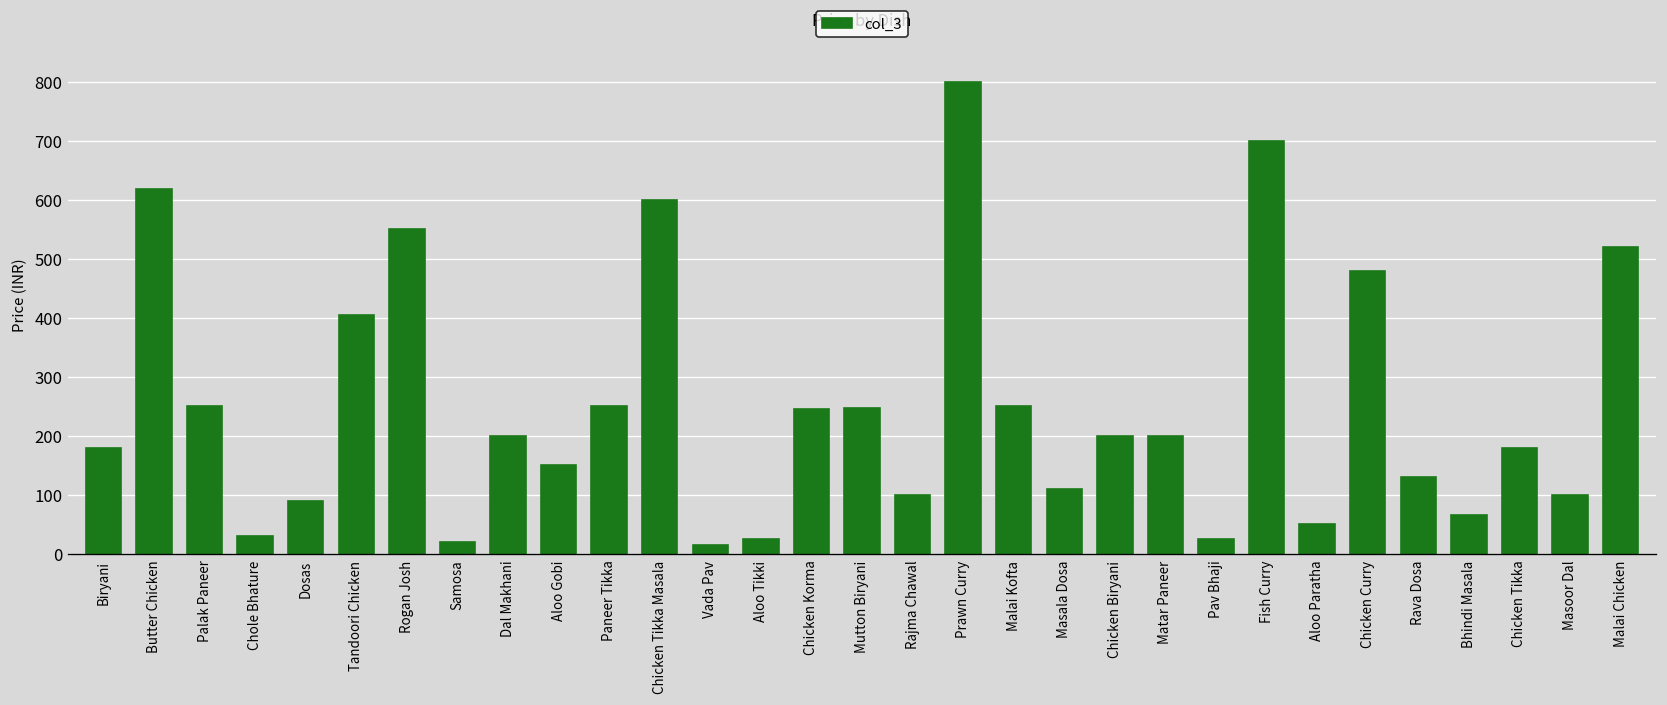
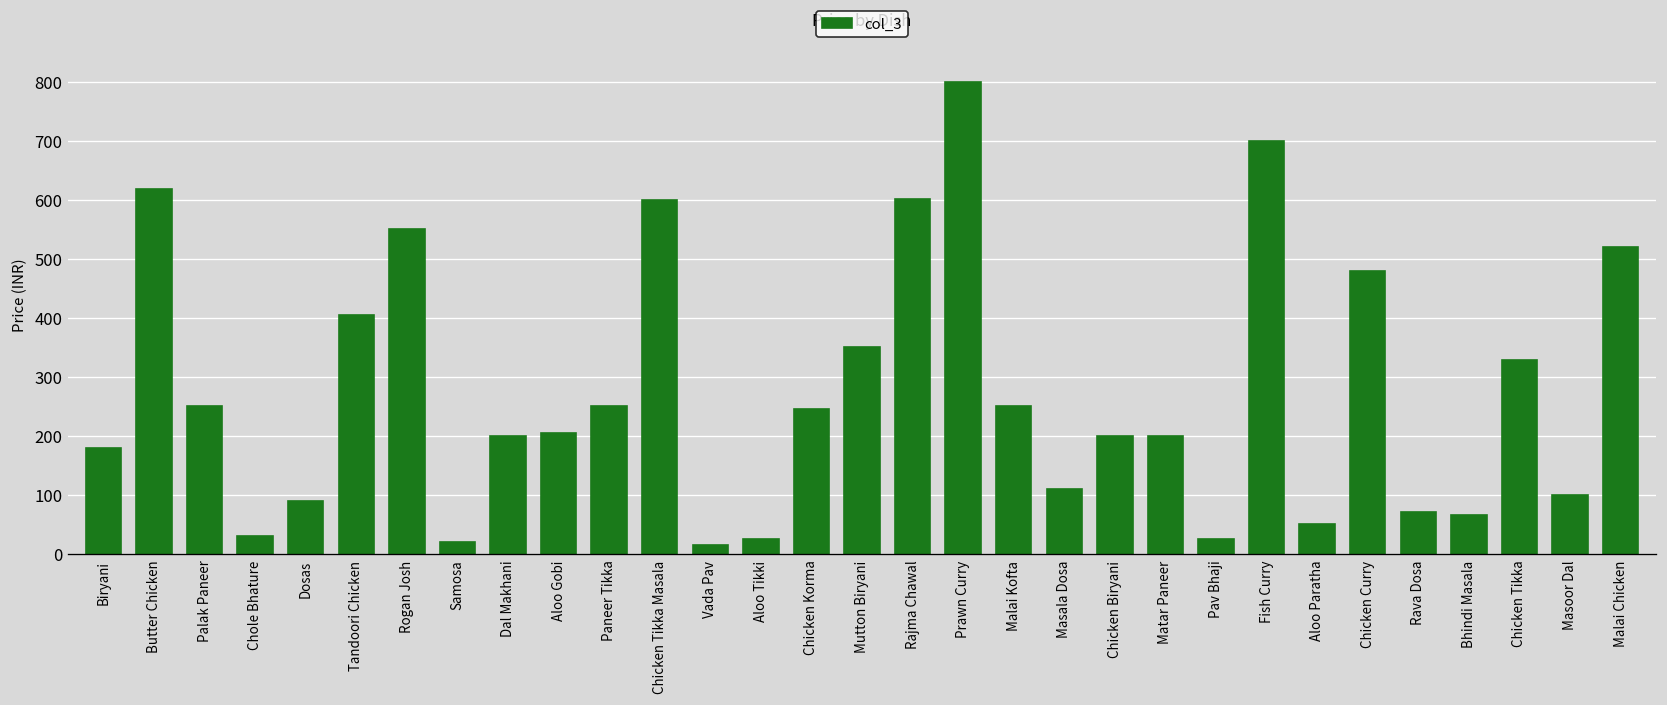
Aloo Gobi: 150 -> 210
Mutton Biryani: 250 -> 350
Rajma Chawal: 100 -> 600
Rava Dosa: 130 -> 70
Chicken Tikka: 180 -> 330
